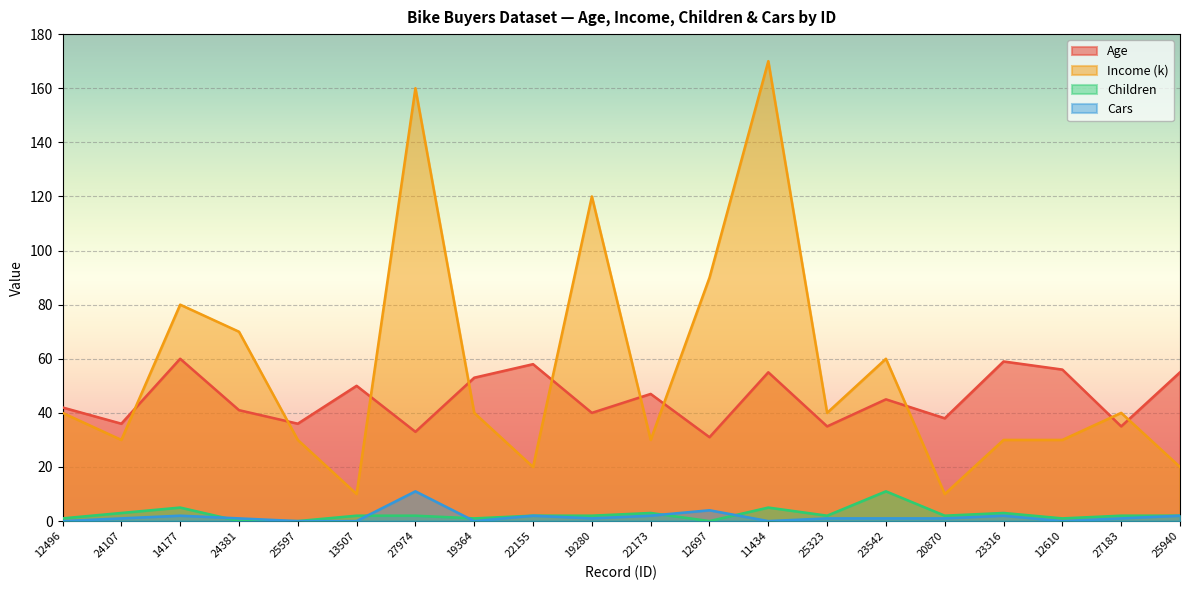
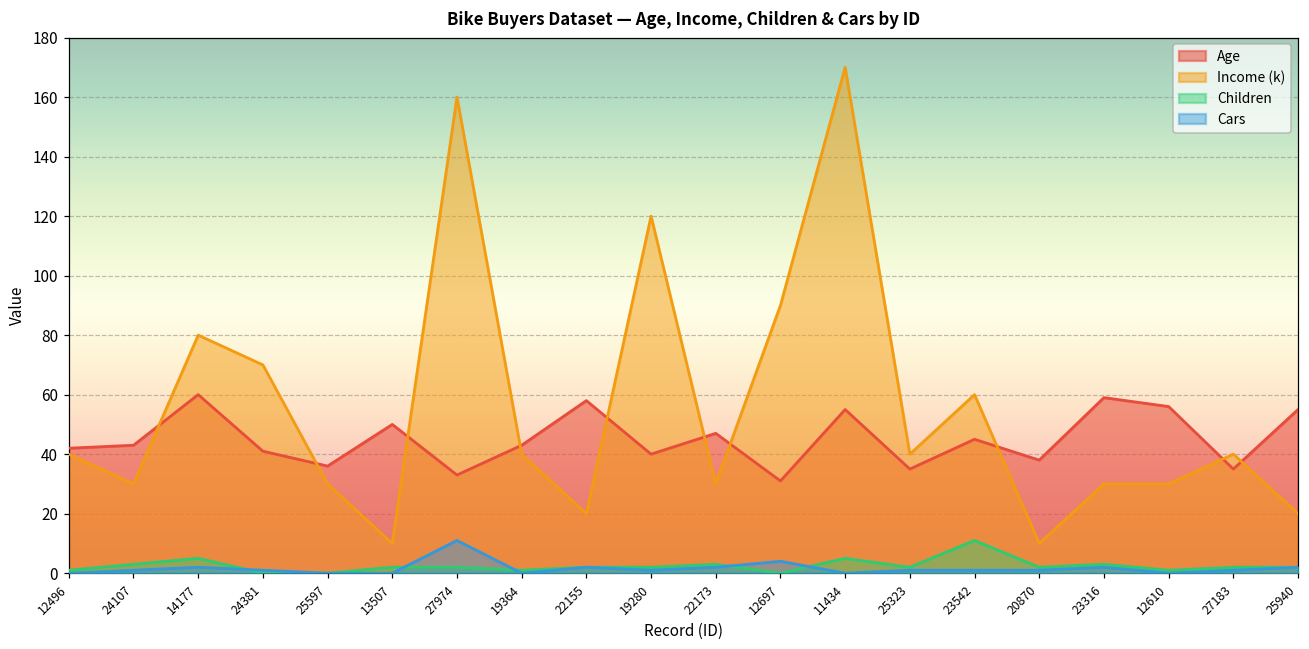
Age, 24107: 36 -> 43
Age, 19364: 53 -> 43
